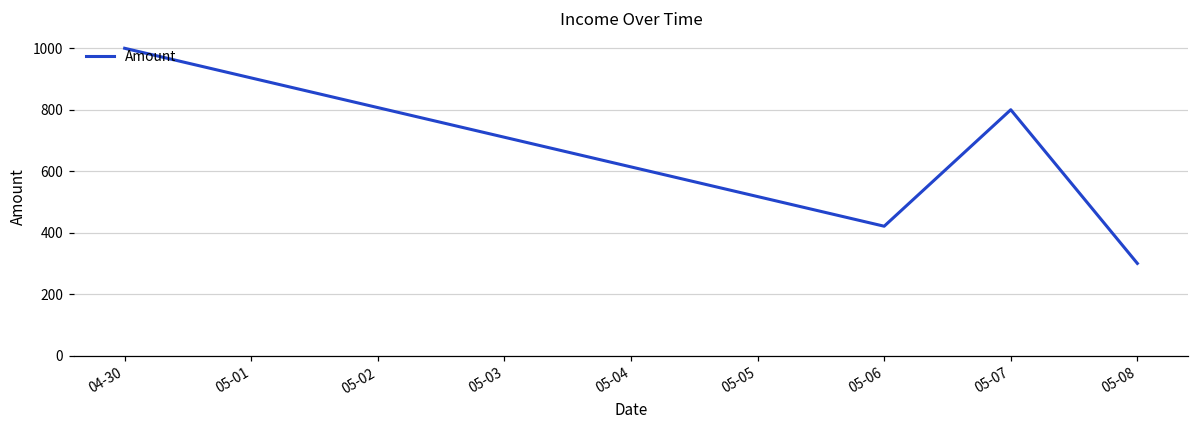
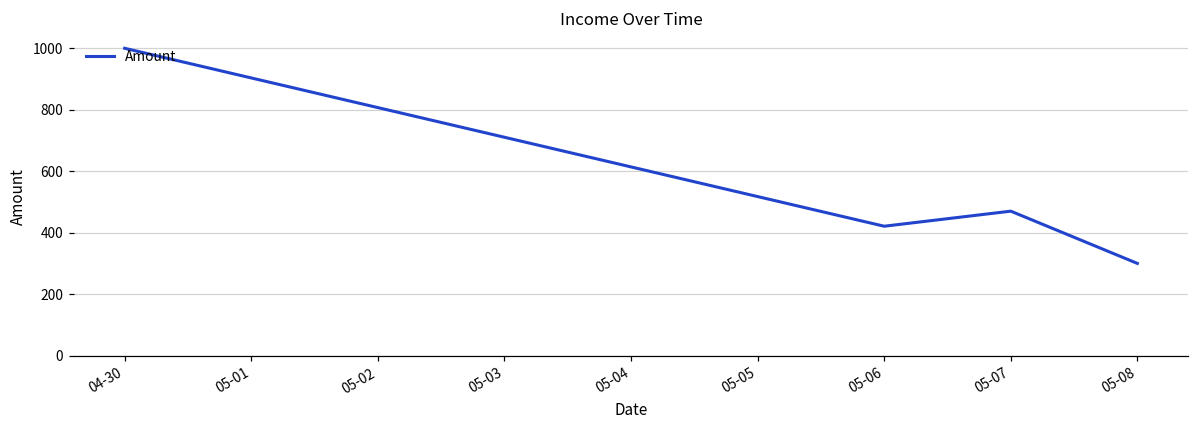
05-07: 800 -> 470
